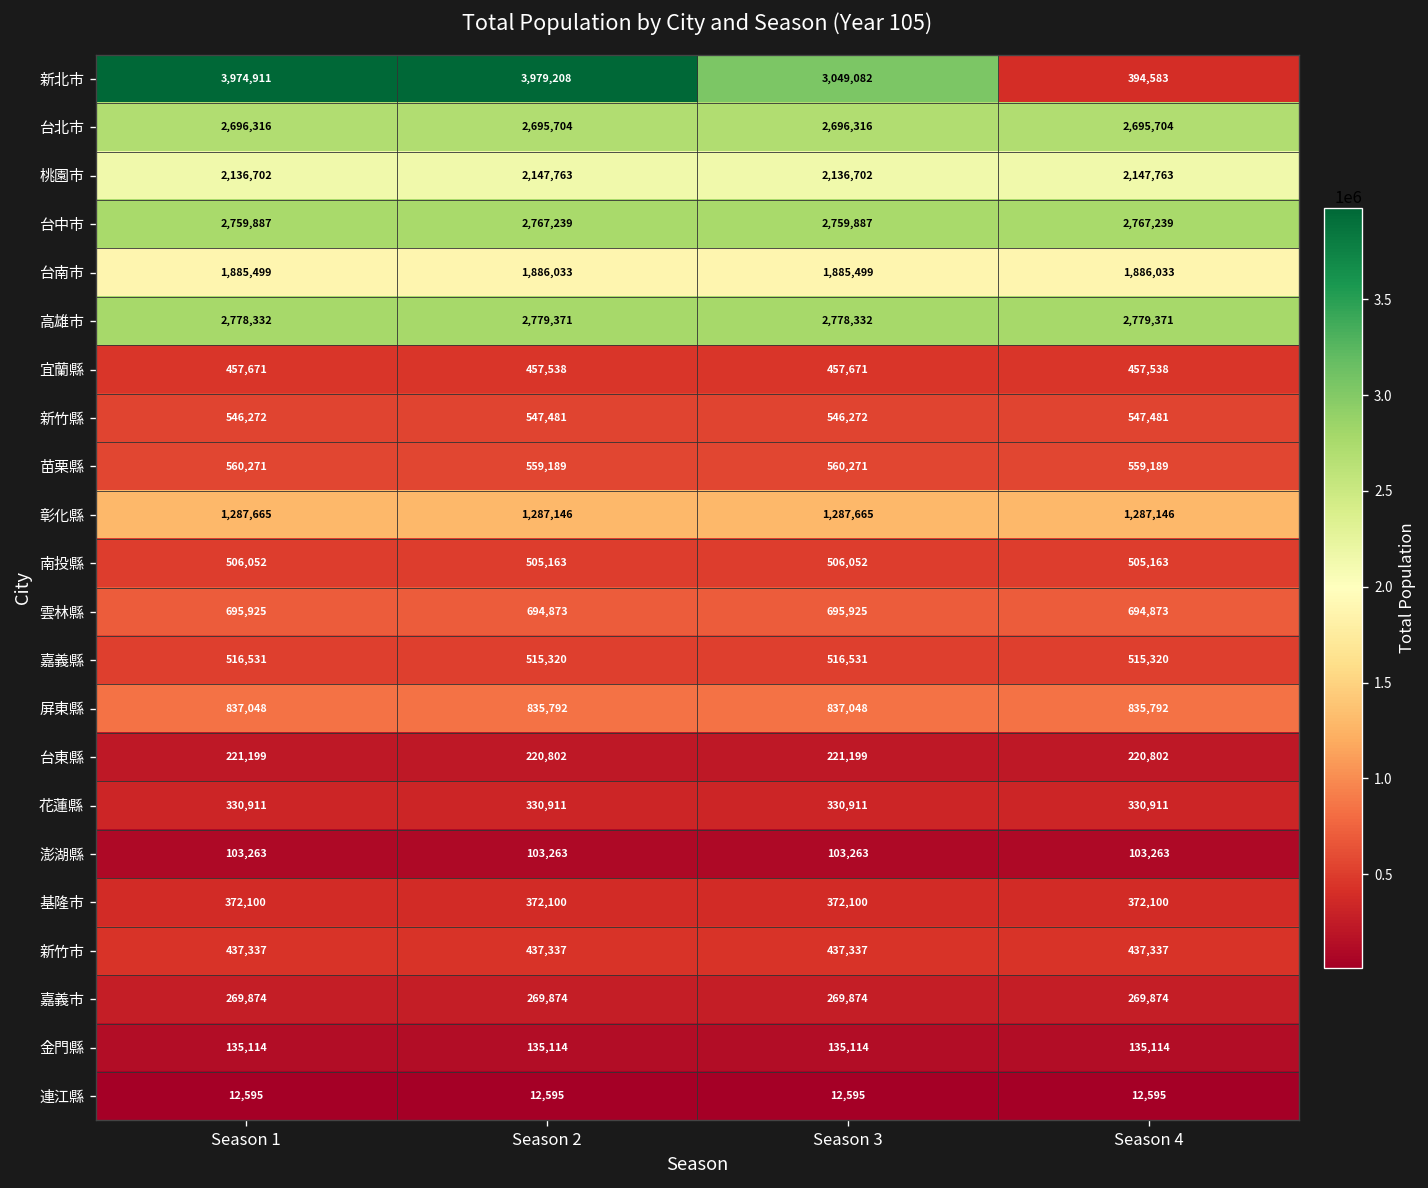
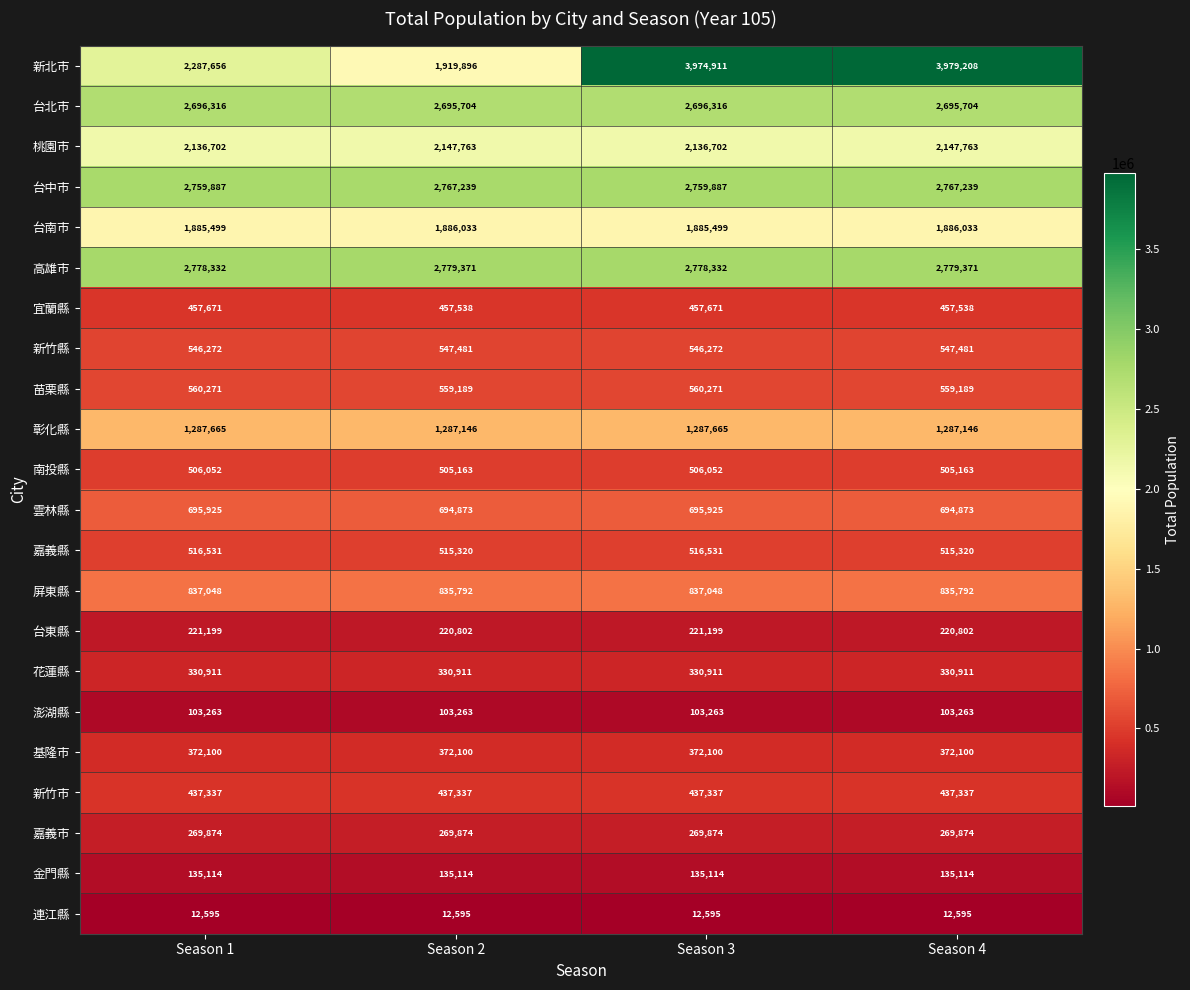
新北市, Season 1: 3,974,911 -> 2,287,656
新北市, Season 2: 3,979,208 -> 1,919,896
新北市, Season 3: 3,049,082 -> 3,974,911
新北市, Season 4: 394,583 -> 3,979,208
